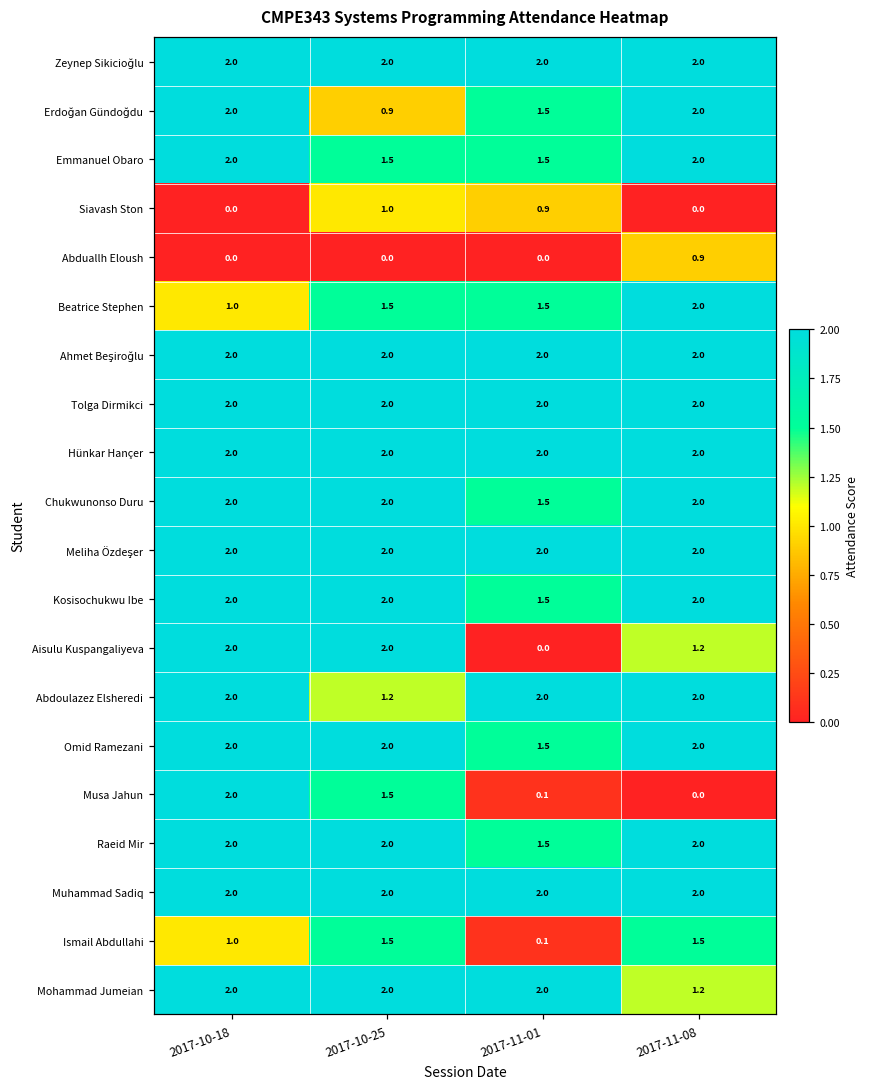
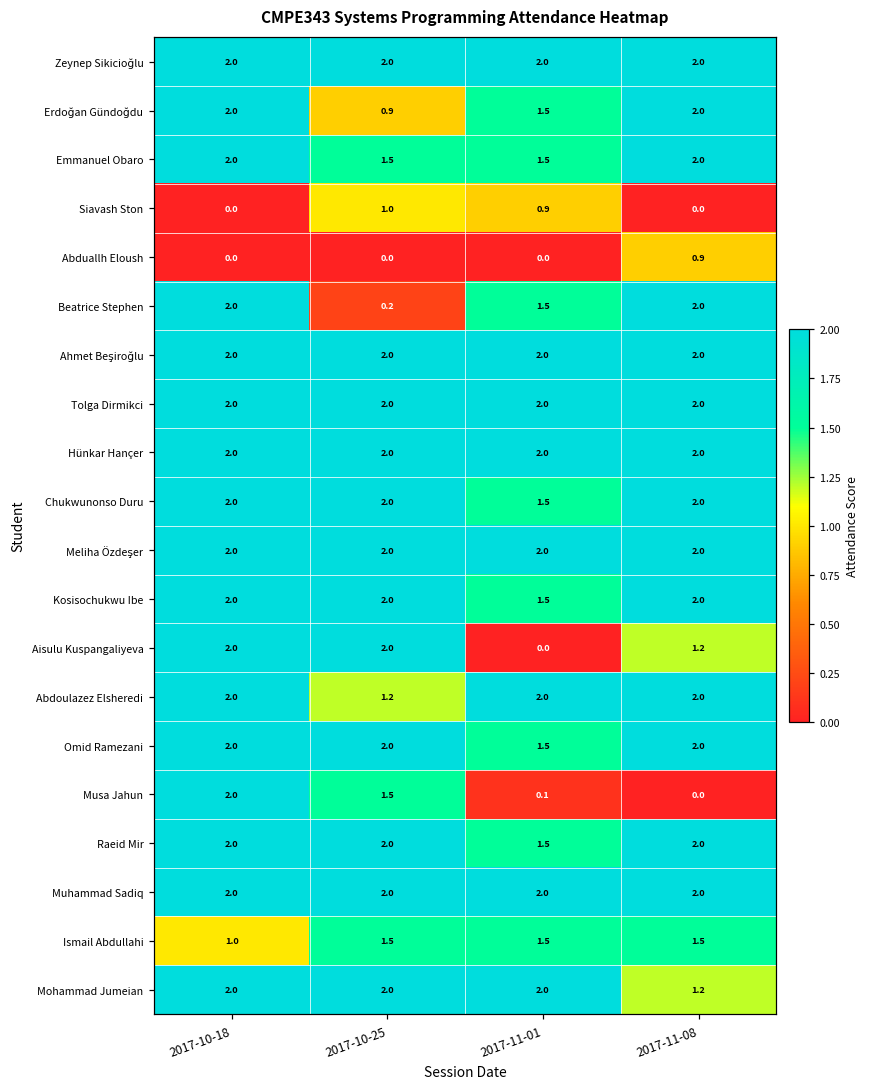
Beatrice Stephen, 2017-10-18: 1.0 -> 2.0
Beatrice Stephen, 2017-10-25: 1.5 -> 0.2
Ismail Abdullahi, 2017-11-01: 0.1 -> 1.5
